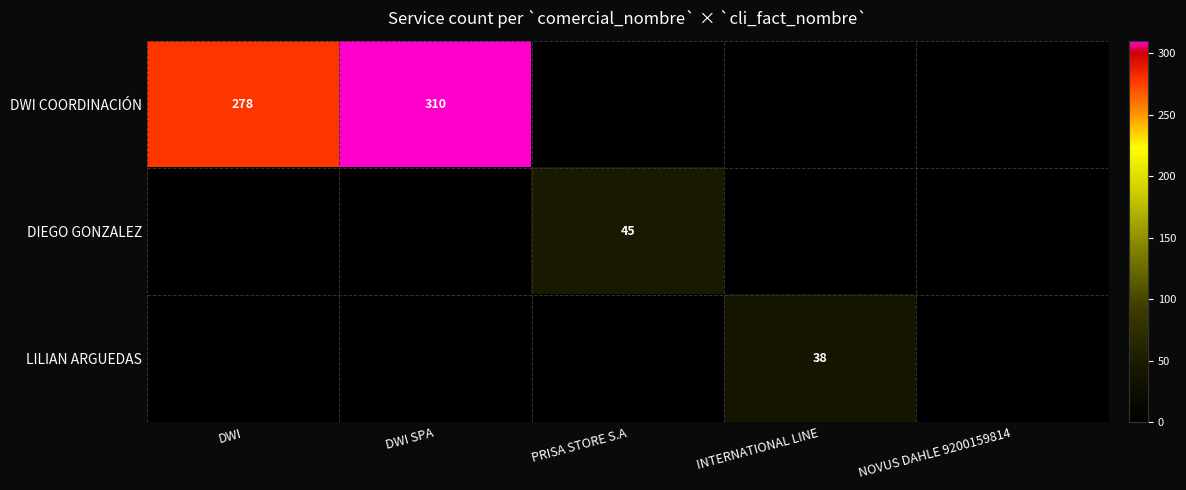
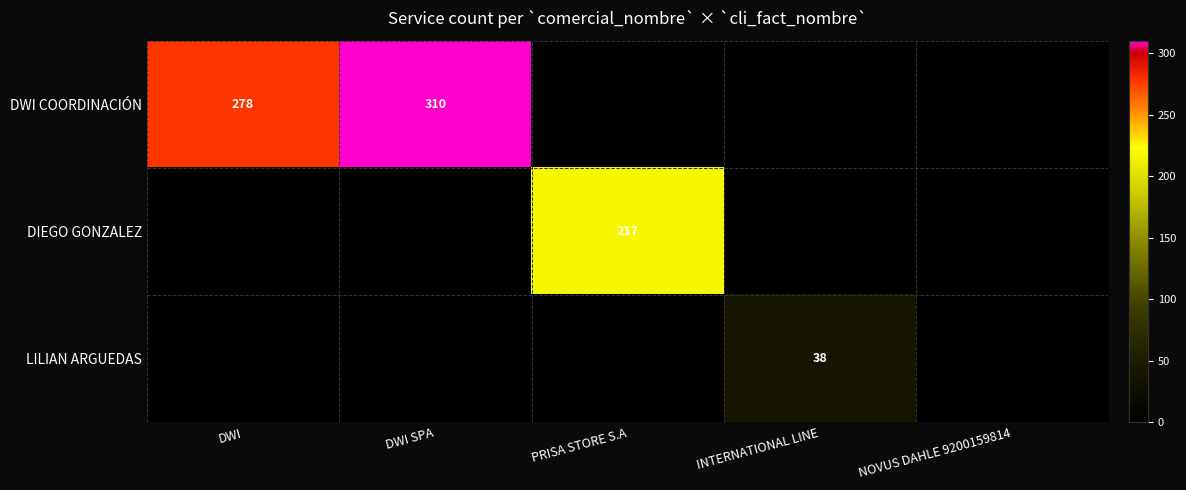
DIEGO GONZALEZ, PRISA STORE S.A: 45 -> 217
